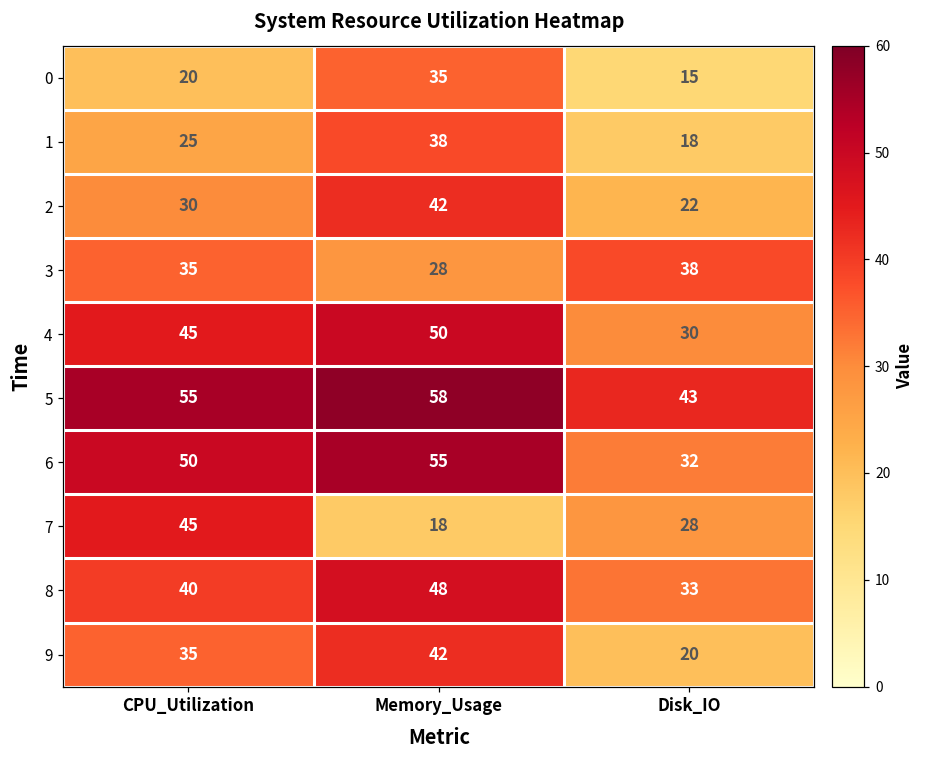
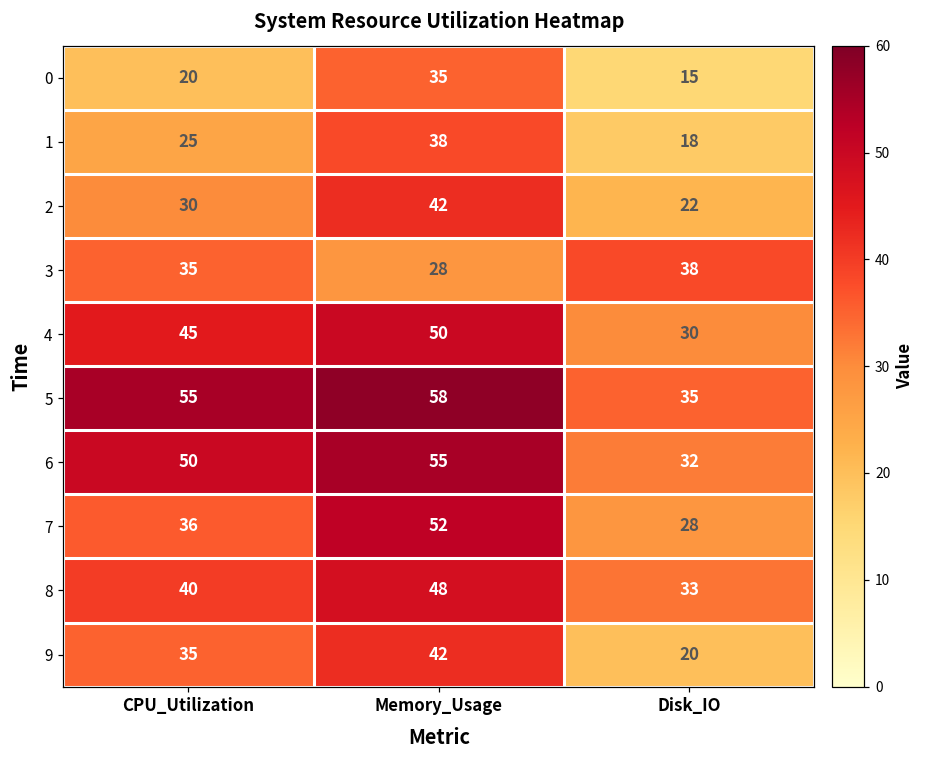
5, Disk_IO: 43 -> 35
7, CPU_Utilization: 45 -> 36
7, Memory_Usage: 18 -> 52
